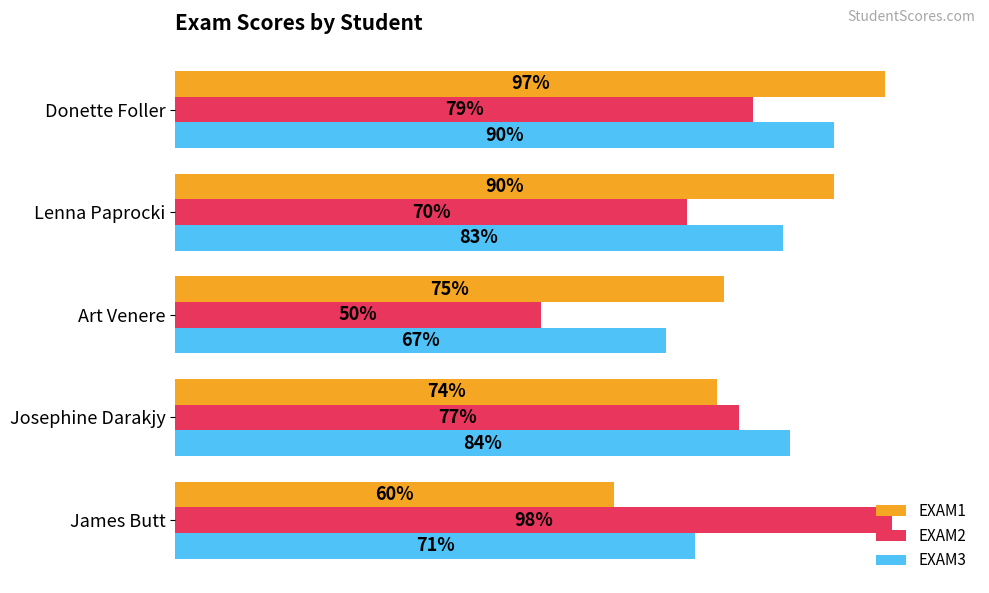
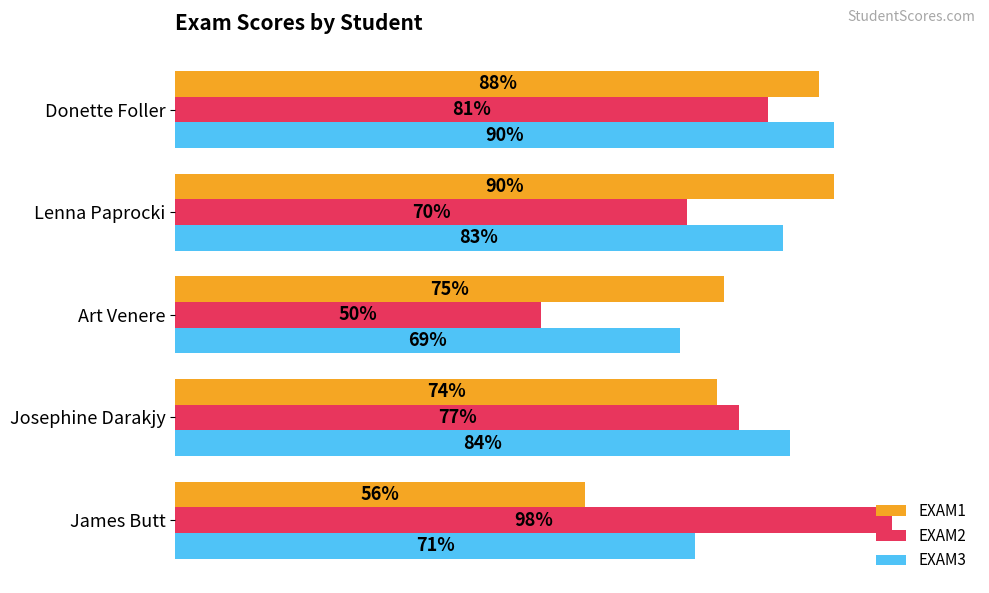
EXAM1, Donette Foller: 97% -> 88%
EXAM2, Donette Foller: 79% -> 81%
EXAM3, Art Venere: 67% -> 69%
EXAM1, James Butt: 60% -> 56%
